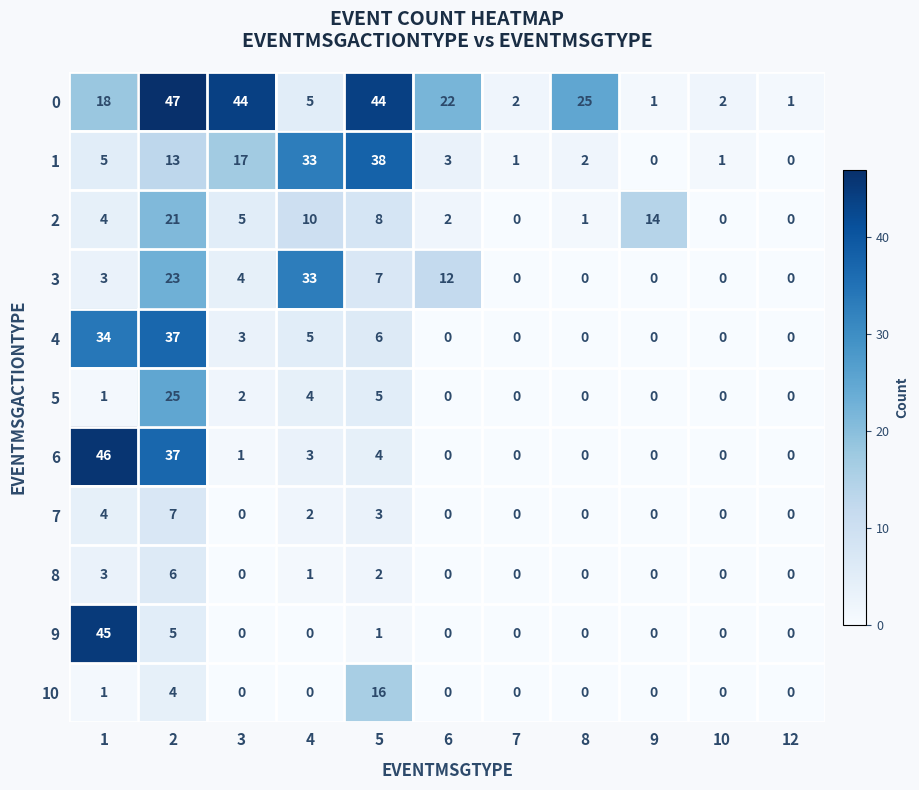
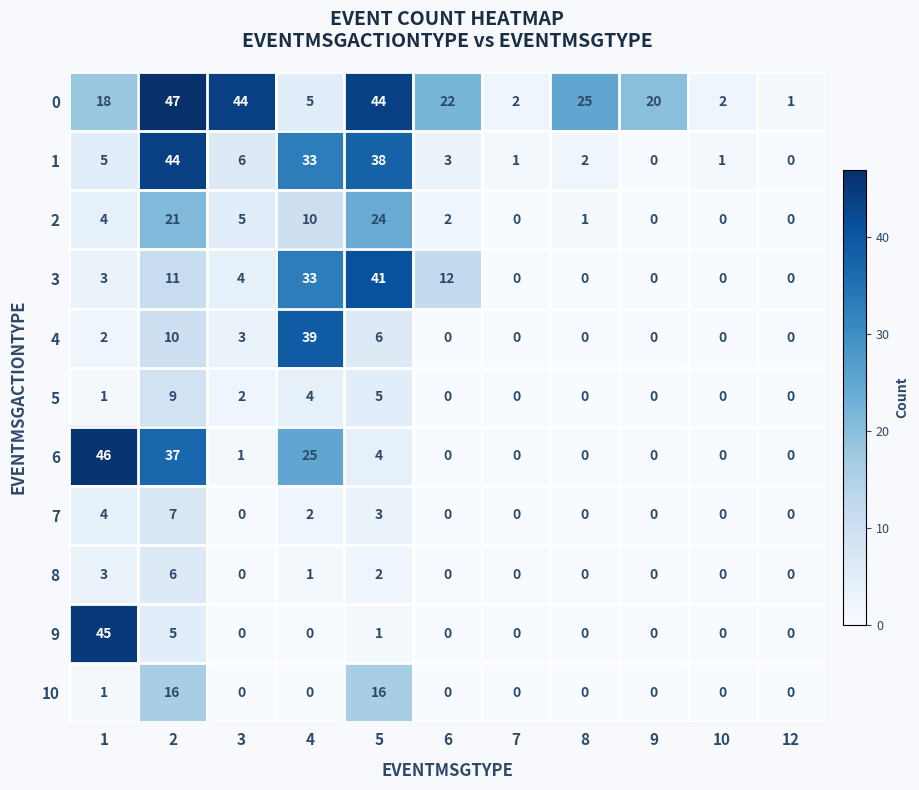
0, 9: 1 -> 20
1, 2: 13 -> 44
1, 3: 17 -> 6
2, 5: 8 -> 24
2, 9: 14 -> 0
3, 2: 23 -> 11
3, 5: 7 -> 41
4, 1: 34 -> 2
4, 2: 37 -> 10
4, 4: 5 -> 39
5, 2: 25 -> 9
6, 4: 3 -> 25
10, 2: 4 -> 16
